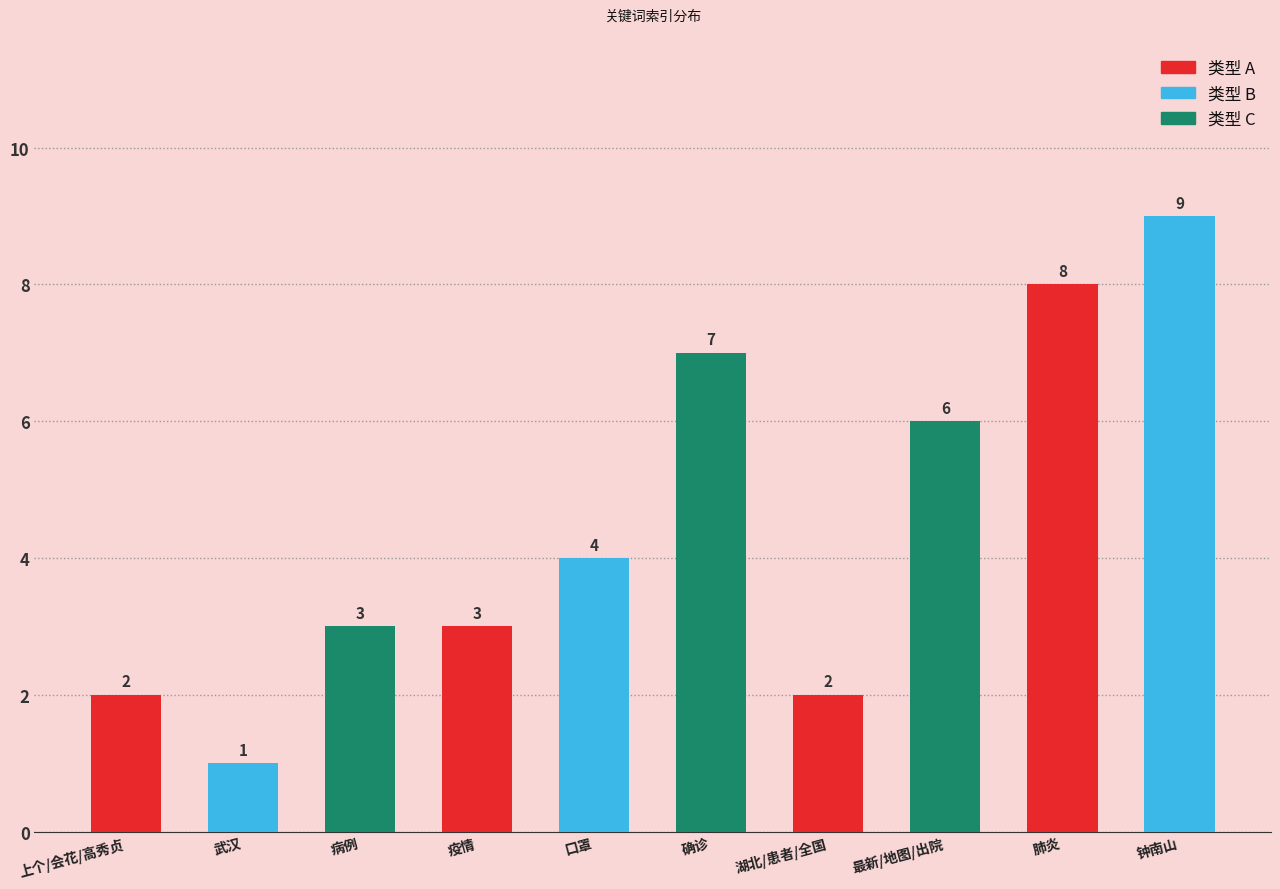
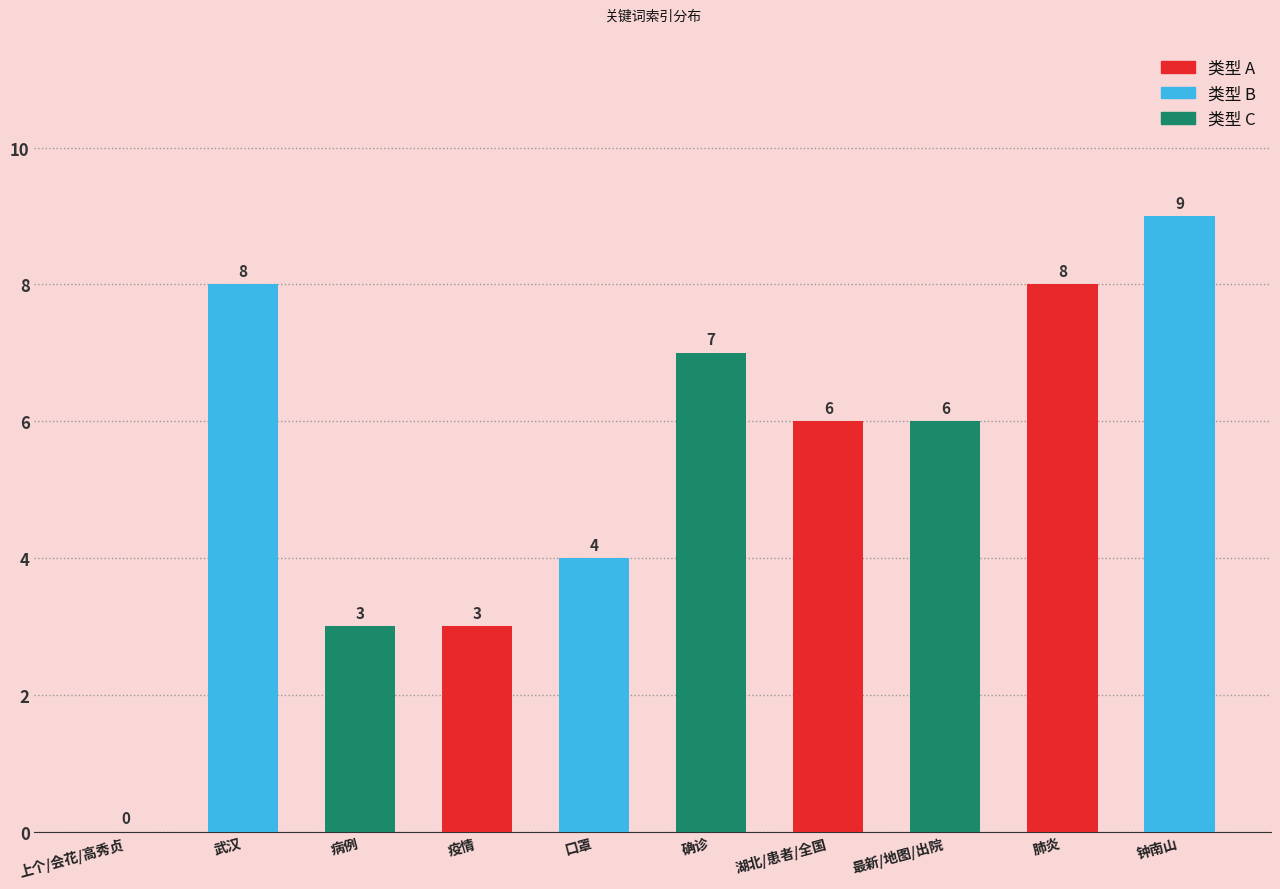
上个/会花/高秀贞: 2 -> 0
武汉: 1 -> 8
湖北/患者/全国: 2 -> 6
